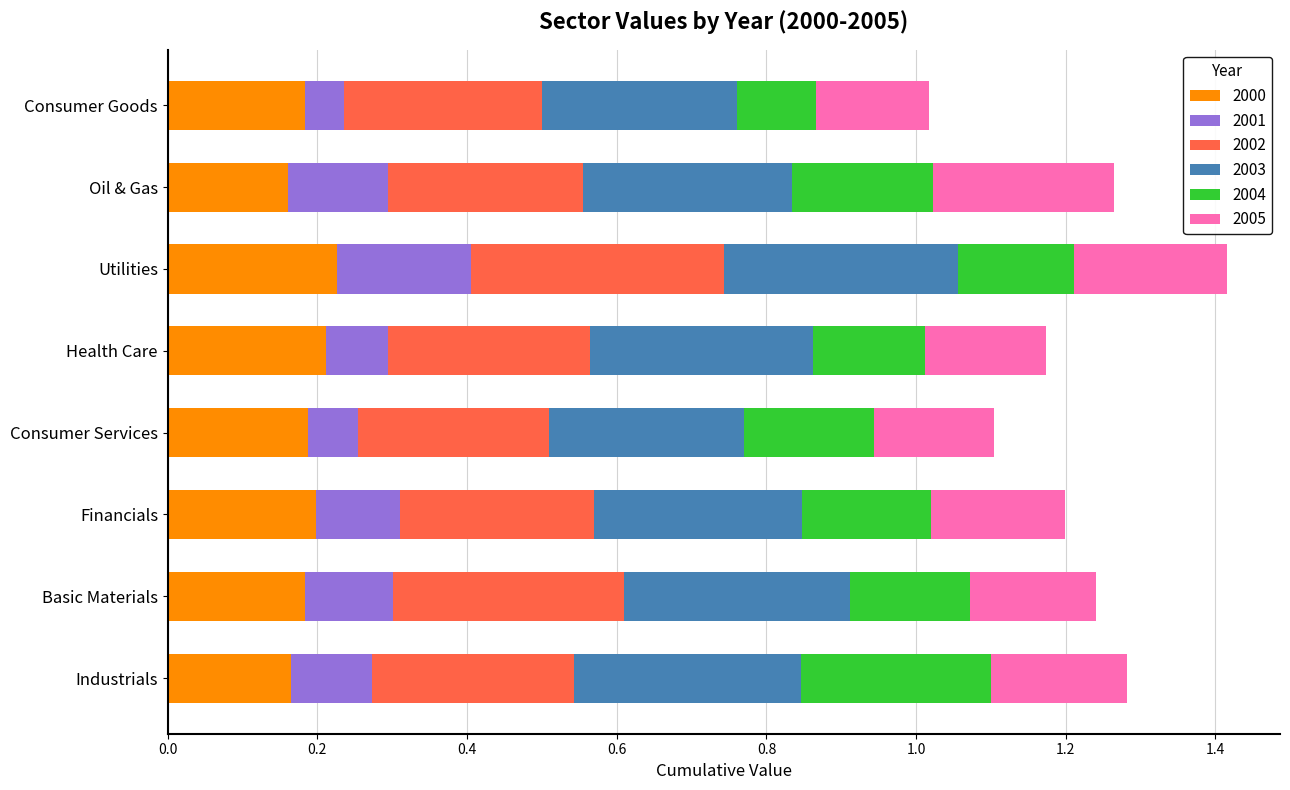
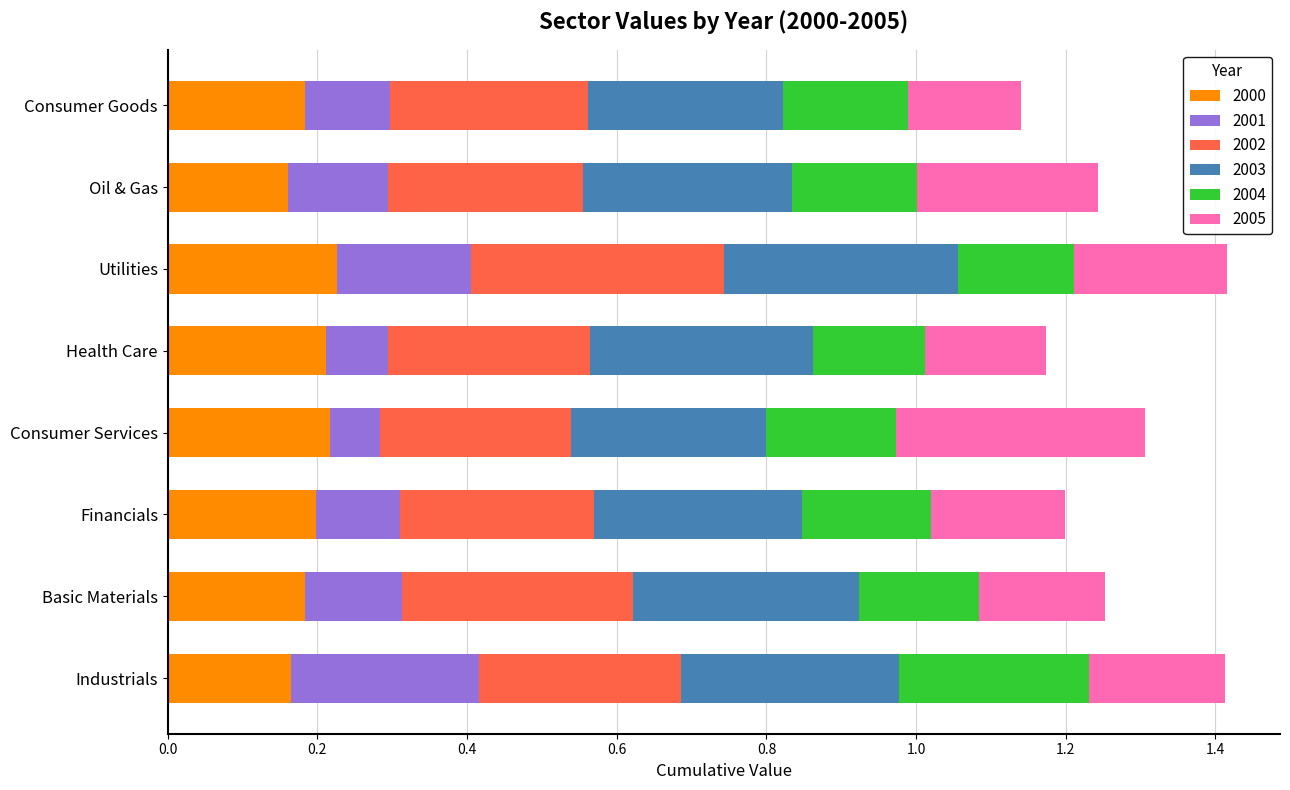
2001, Consumer Goods: 0.05 -> 0.11
2004, Consumer Goods: 0.11 -> 0.17
2004, Oil & Gas: 0.19 -> 0.17
2000, Consumer Services: 0.19 -> 0.22
2005, Consumer Services: 0.16 -> 0.33
2001, Basic Materials: 0.12 -> 0.13
2001, Industrials: 0.11 -> 0.25
2003, Industrials: 0.30 -> 0.29
